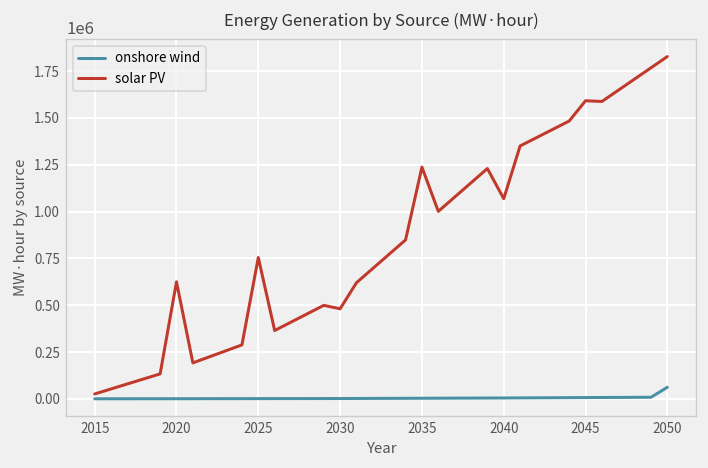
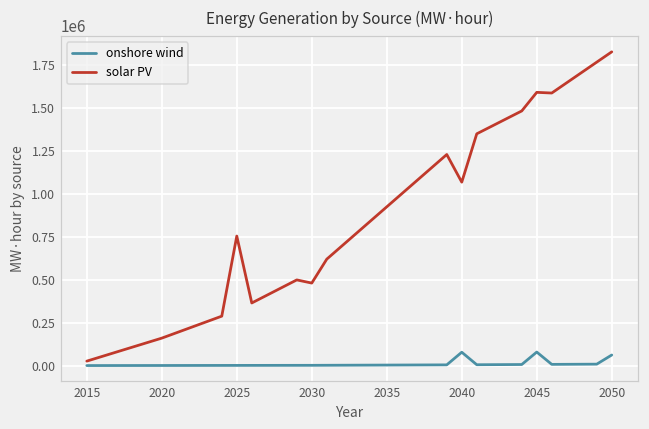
solar PV, 2020: 620000 -> 160000
solar PV, 2035: 1240000 -> 930000
onshore wind, 2040: 0 -> 80000
onshore wind, 2045: 10000 -> 80000
